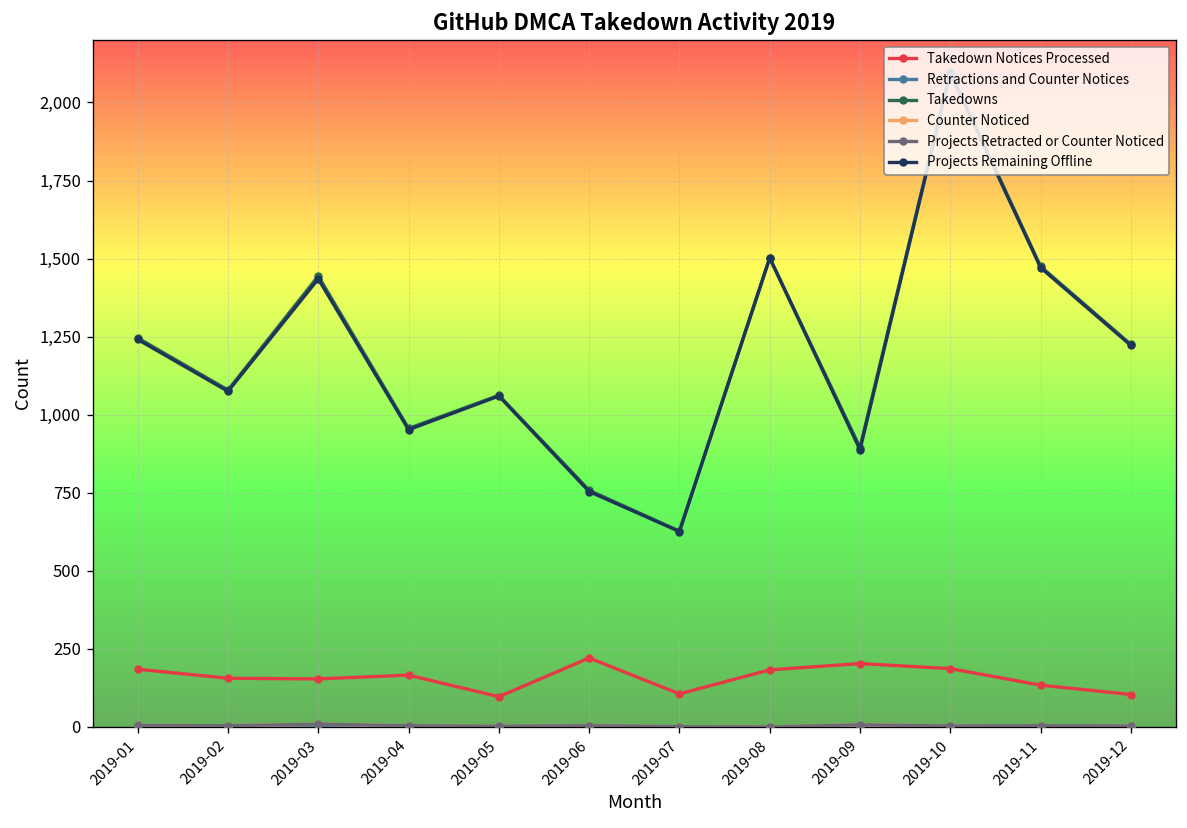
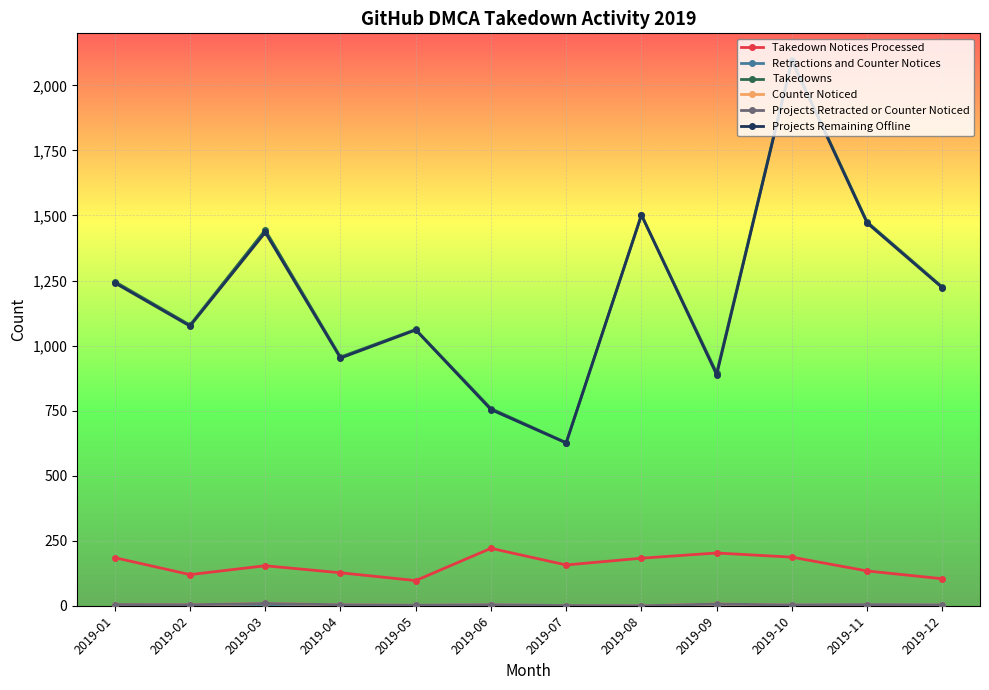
Takedown Notices Processed, 2019-02: 160 -> 120
Takedown Notices Processed, 2019-04: 170 -> 130
Takedown Notices Processed, 2019-07: 110 -> 160
